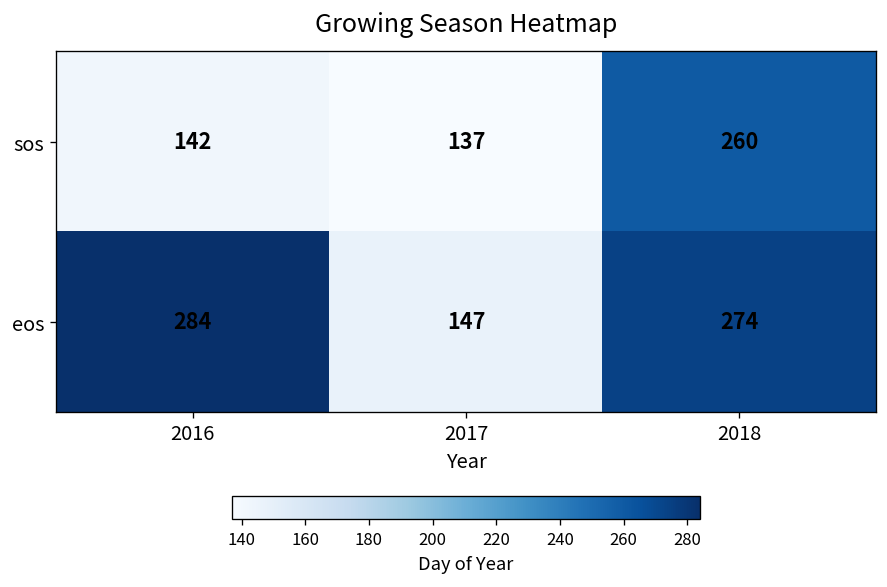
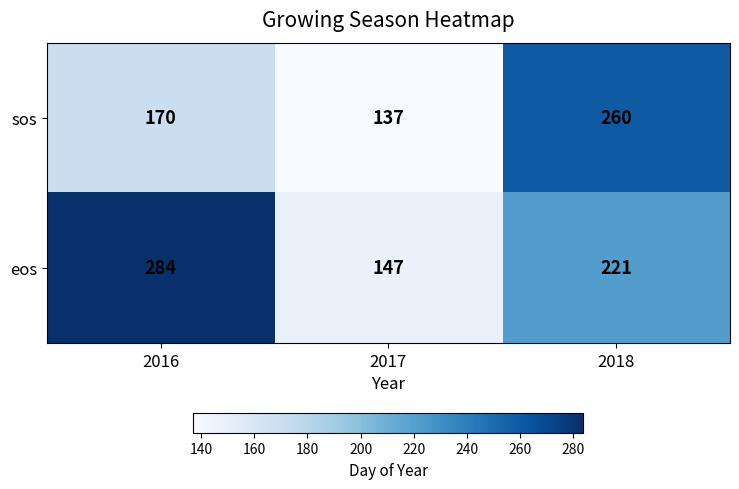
sos, 2016: 142 -> 170
eos, 2018: 274 -> 221
